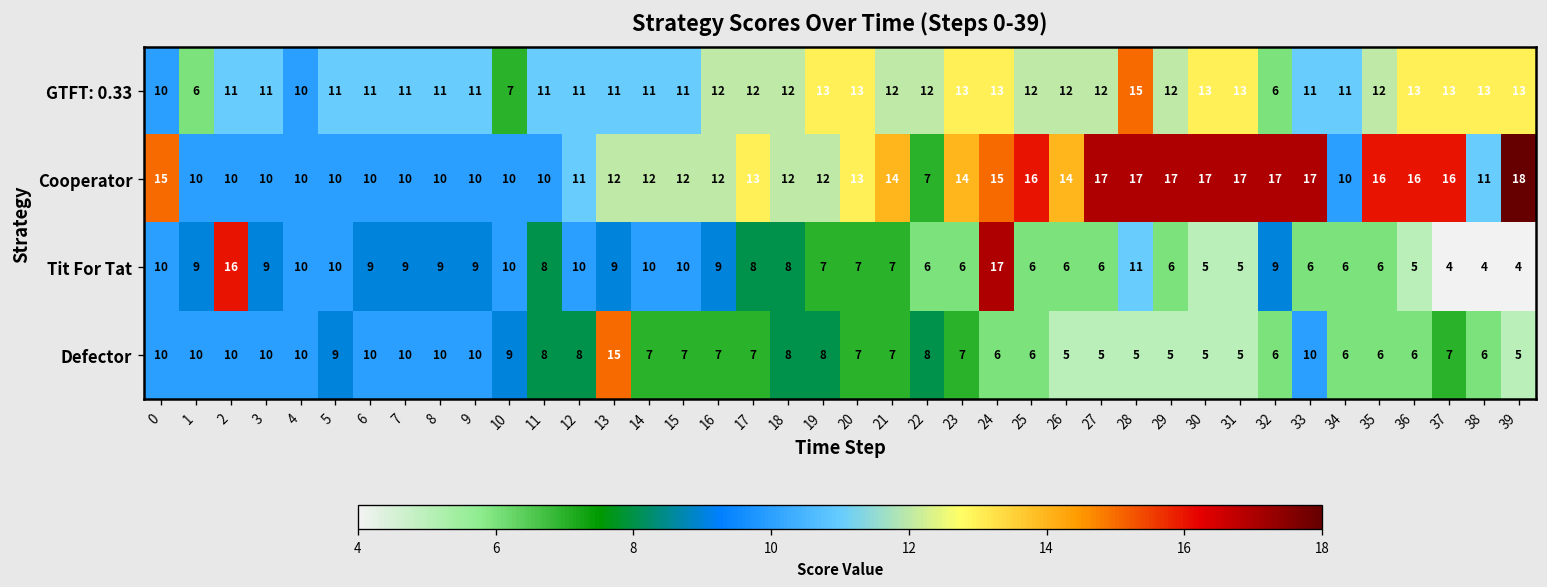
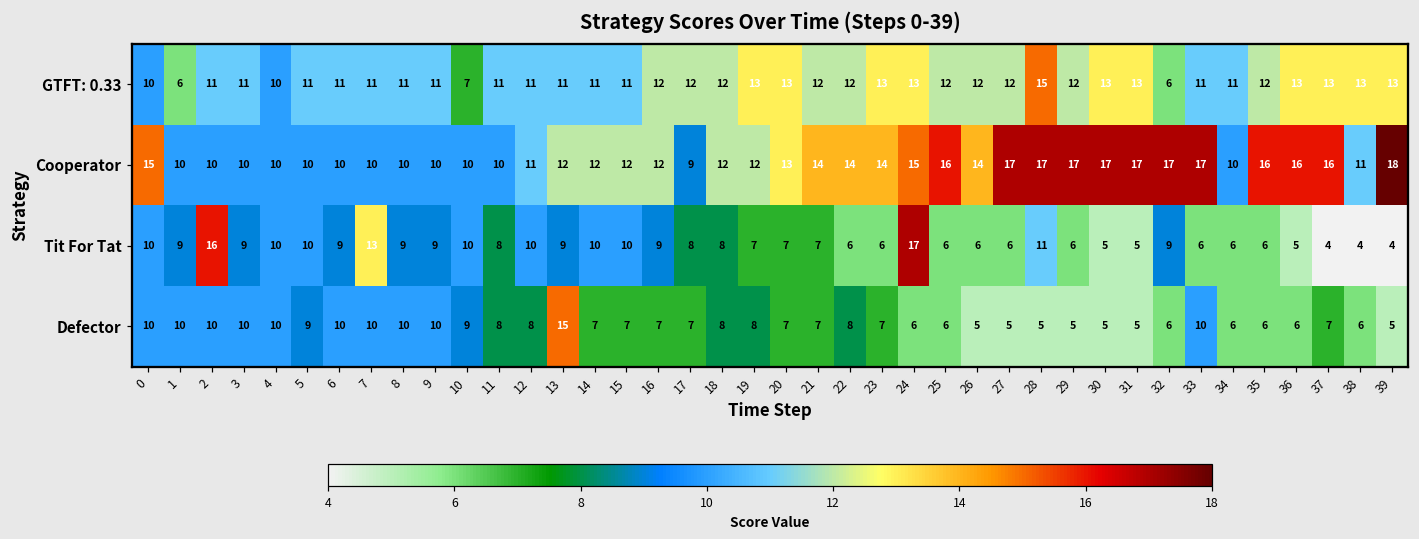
Cooperator, 17: 13 -> 9
Cooperator, 22: 7 -> 14
Tit For Tat, 7: 9 -> 13
